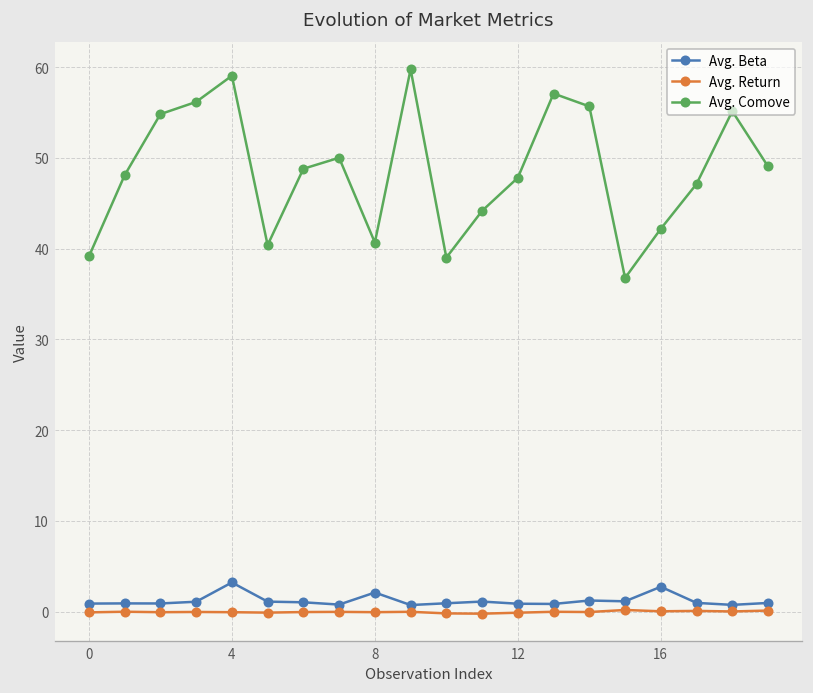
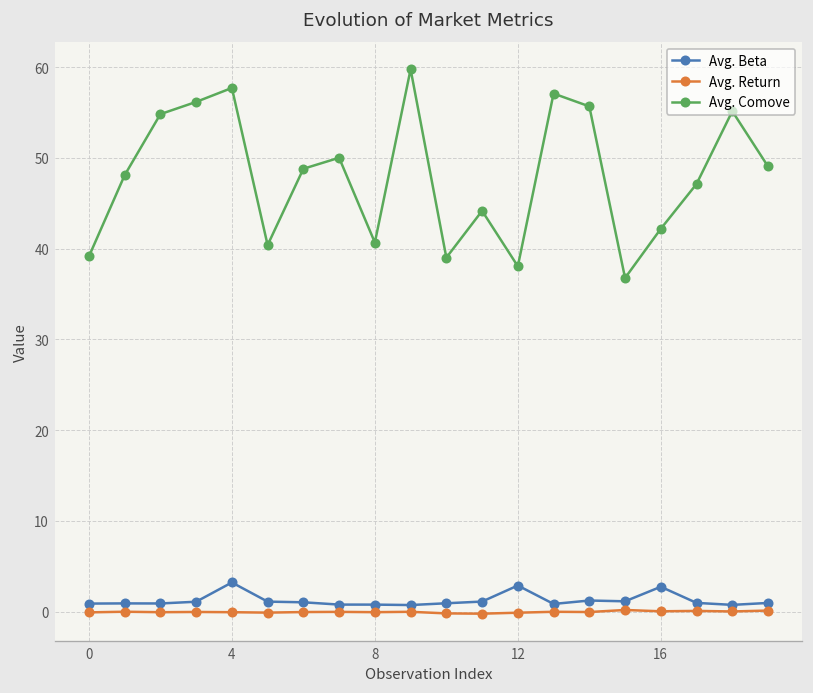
Avg. Comove, 4: 59 -> 58
Avg. Beta, 8: 2 -> 1
Avg. Beta, 12: 1 -> 3
Avg. Comove, 12: 48 -> 38
